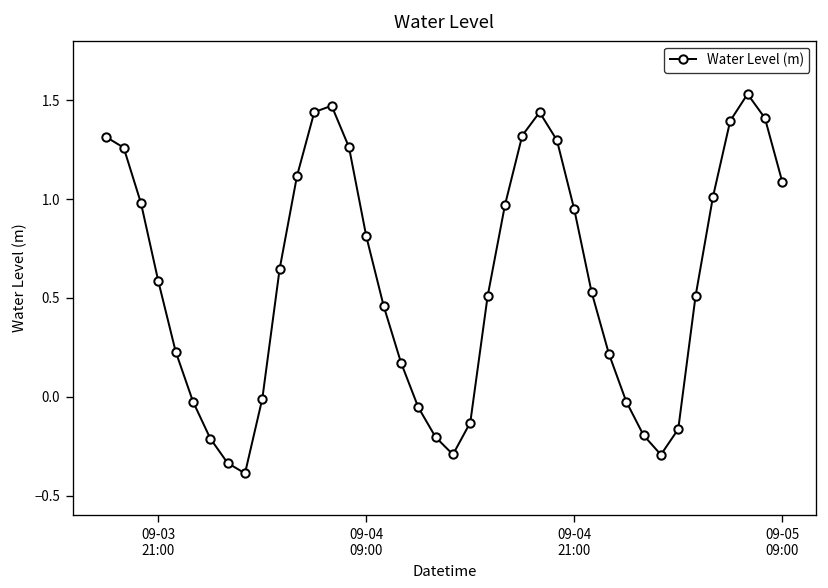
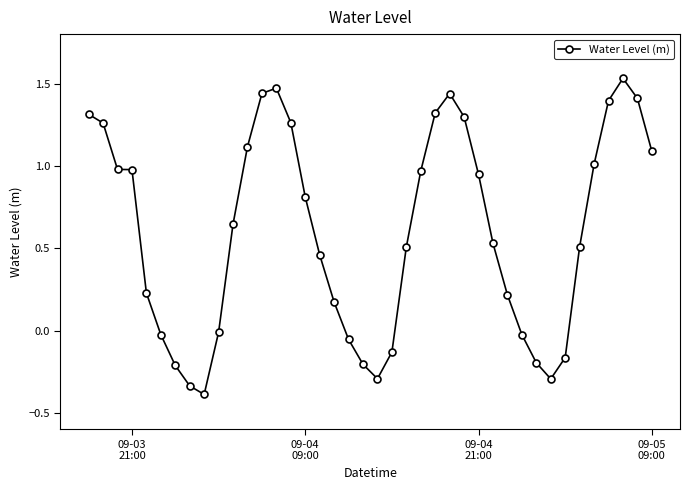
09-03 21:00: 0.58 -> 0.98
